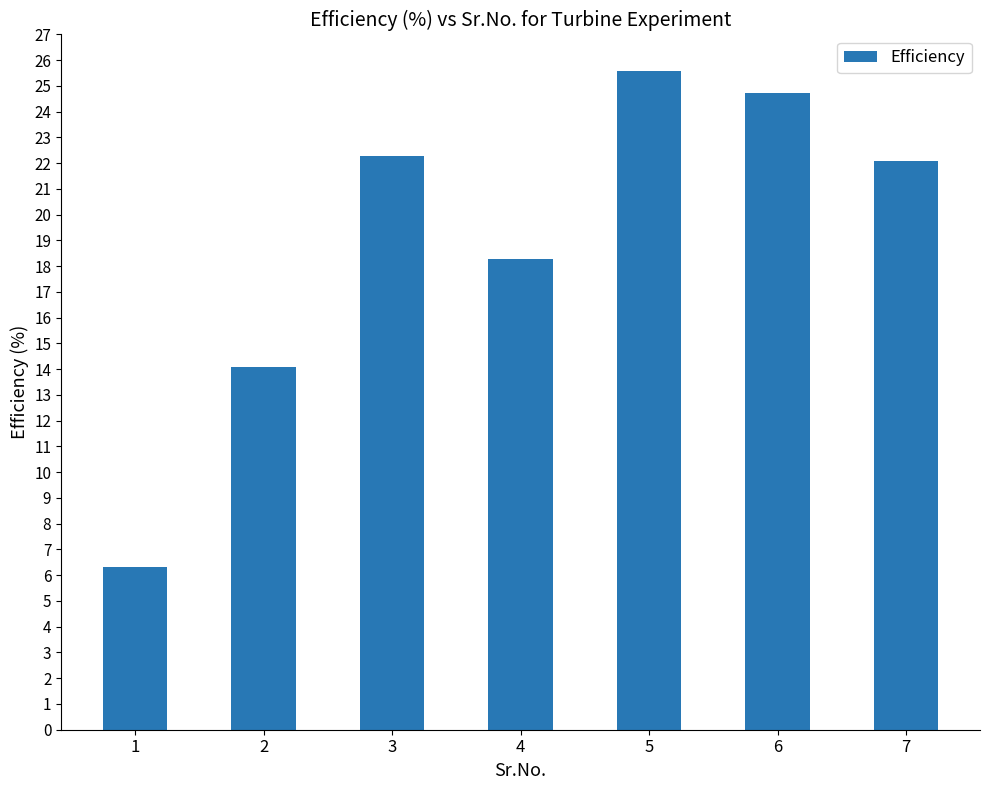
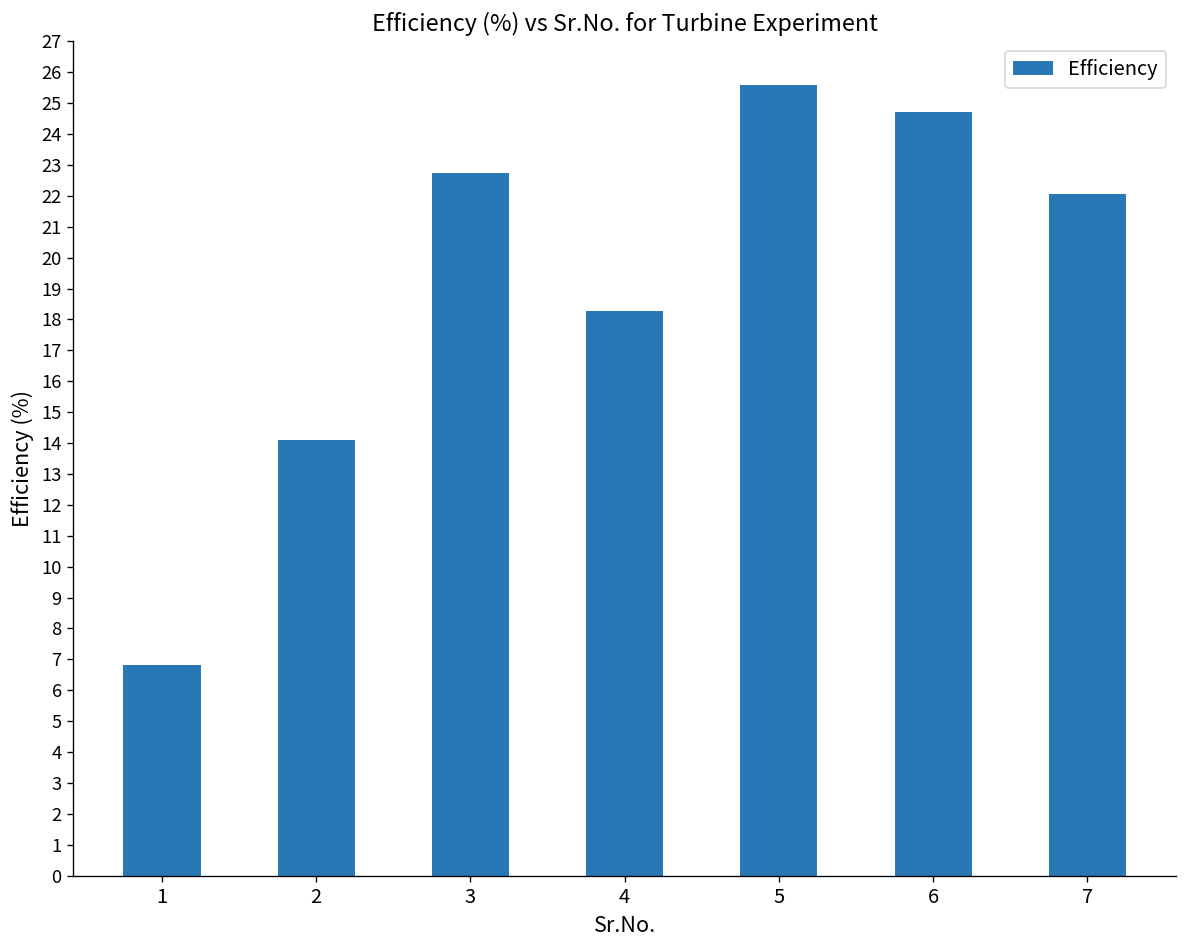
1: 6.3 -> 6.8
3: 22.3 -> 22.8
